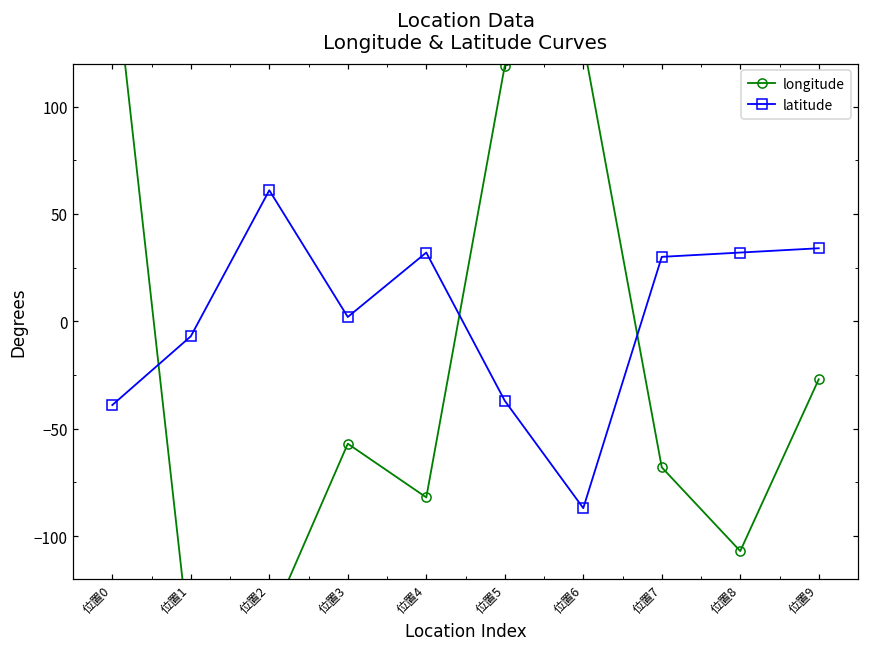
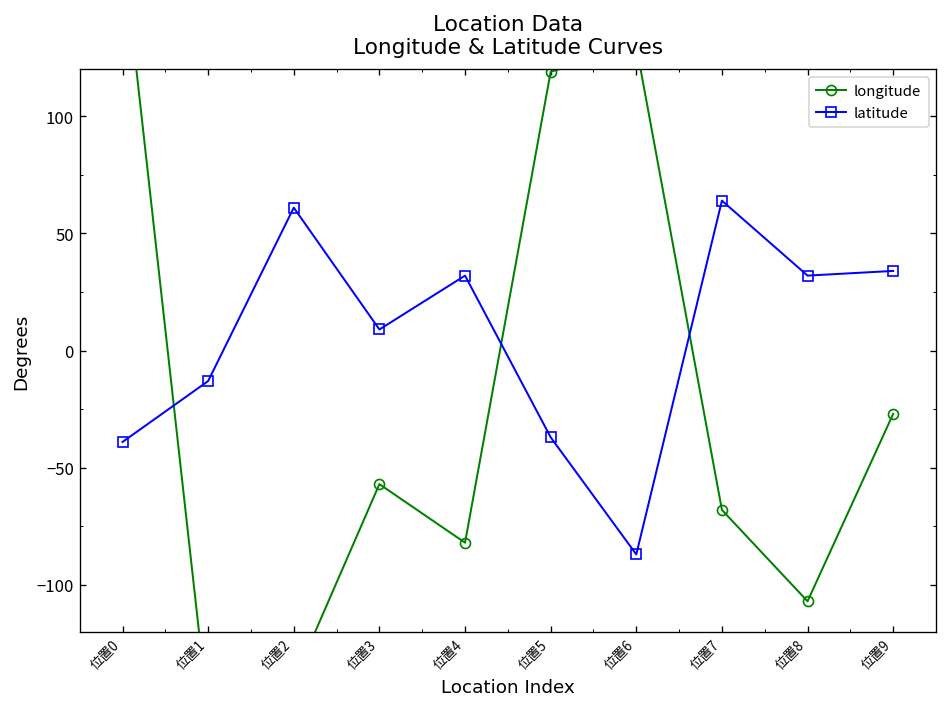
latitude, 位置1: -7 -> -13
latitude, 位置3: 2 -> 9
latitude, 位置7: 30 -> 64
